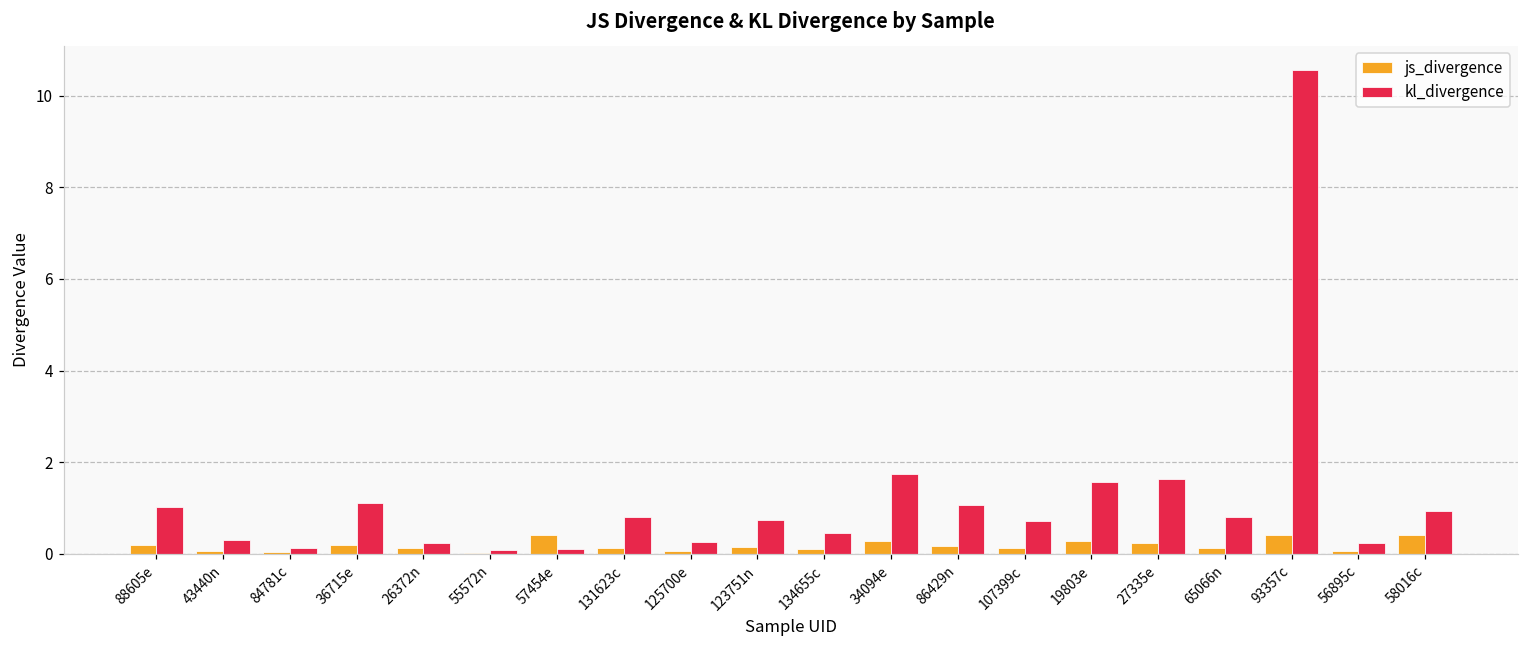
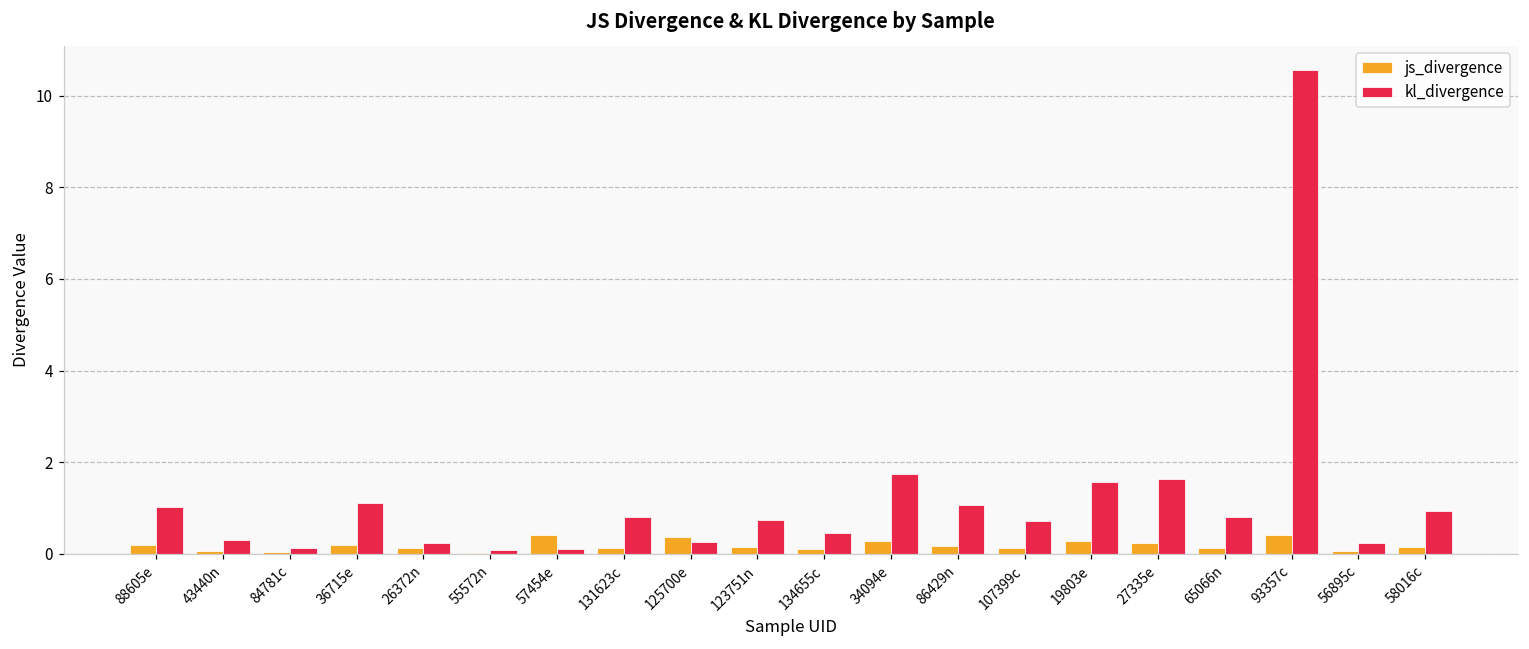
js_divergence, 125700e: 0.1 -> 0.4
js_divergence, 58016c: 0.4 -> 0.2
